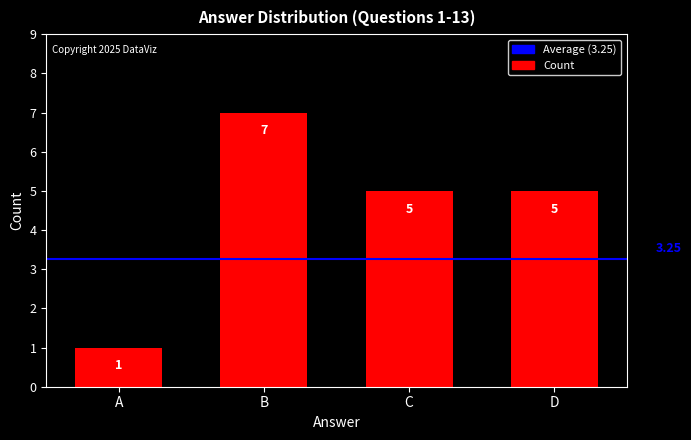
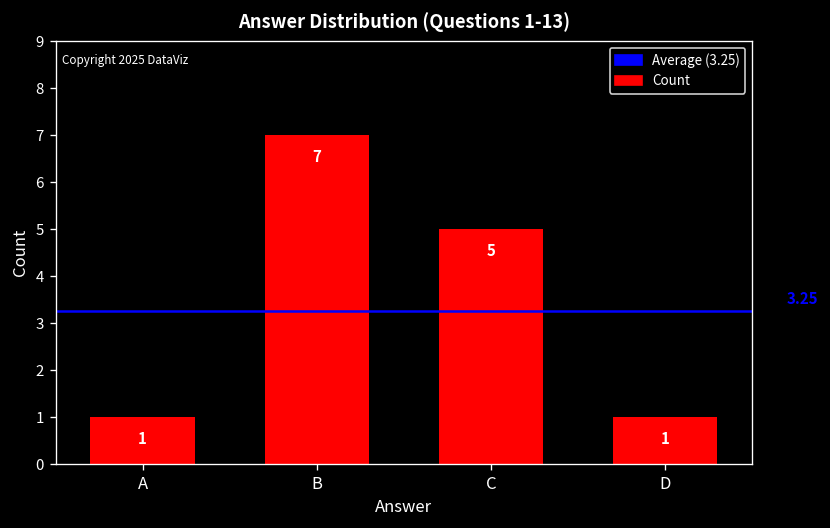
D: 5 -> 1
